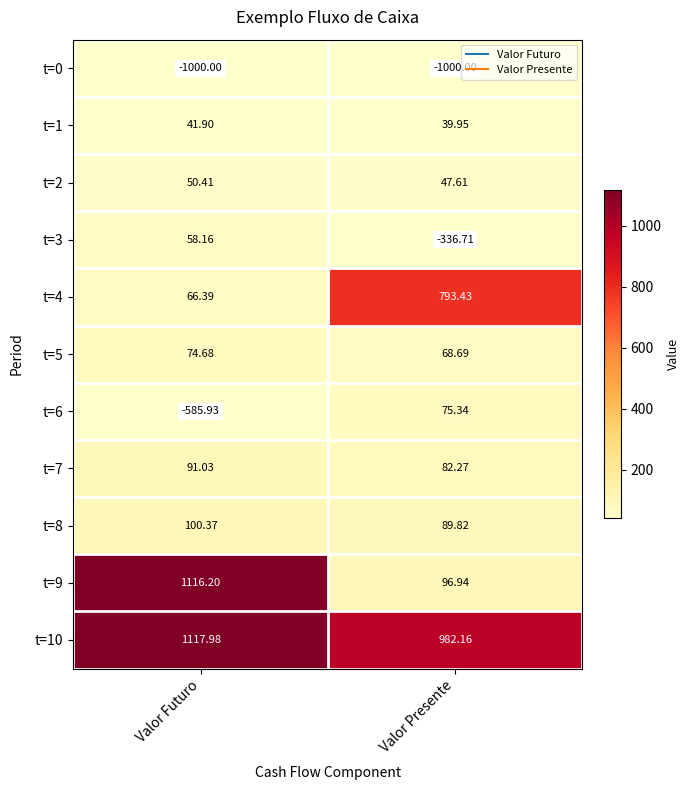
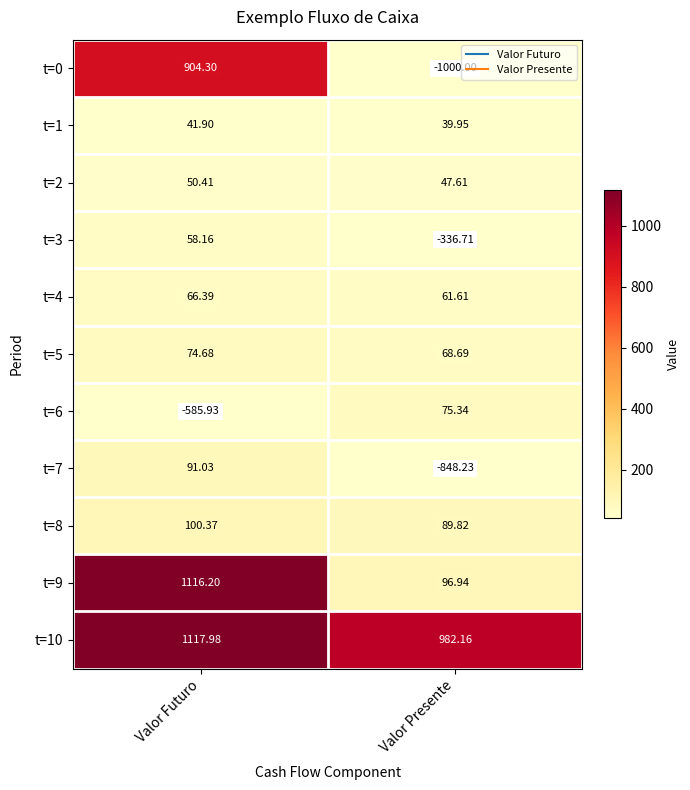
t=0, Valor Futuro: -1000.00 -> 904.30
t=4, Valor Presente: 793.43 -> 61.61
t=7, Valor Presente: 82.27 -> -848.23
